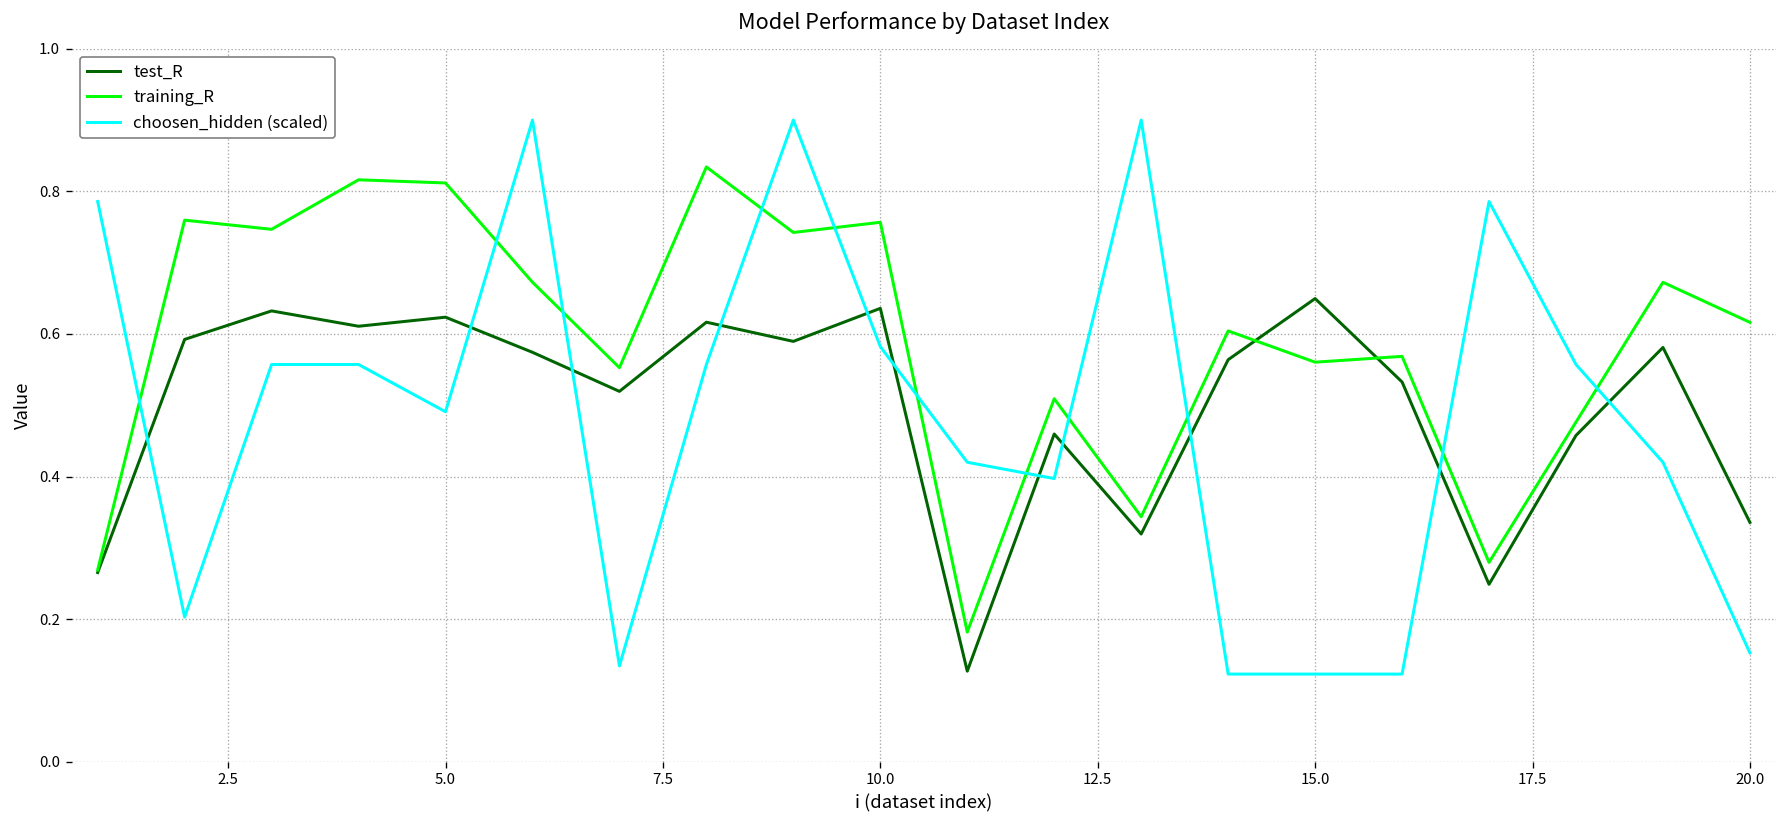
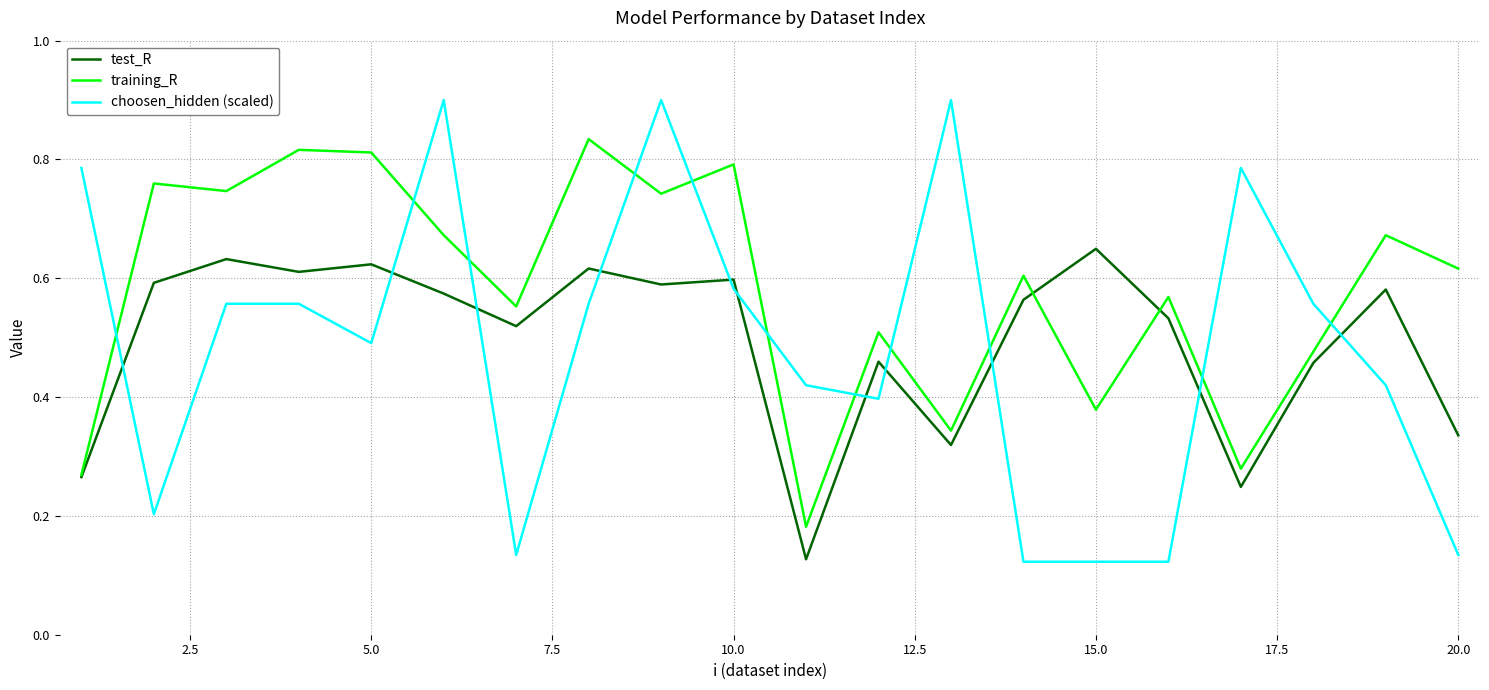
test_R, 10.0: 0.64 -> 0.60
training_R, 10.0: 0.76 -> 0.79
training_R, 15.0: 0.56 -> 0.38
choosen_hidden (scaled), 20.0: 0.15 -> 0.13
